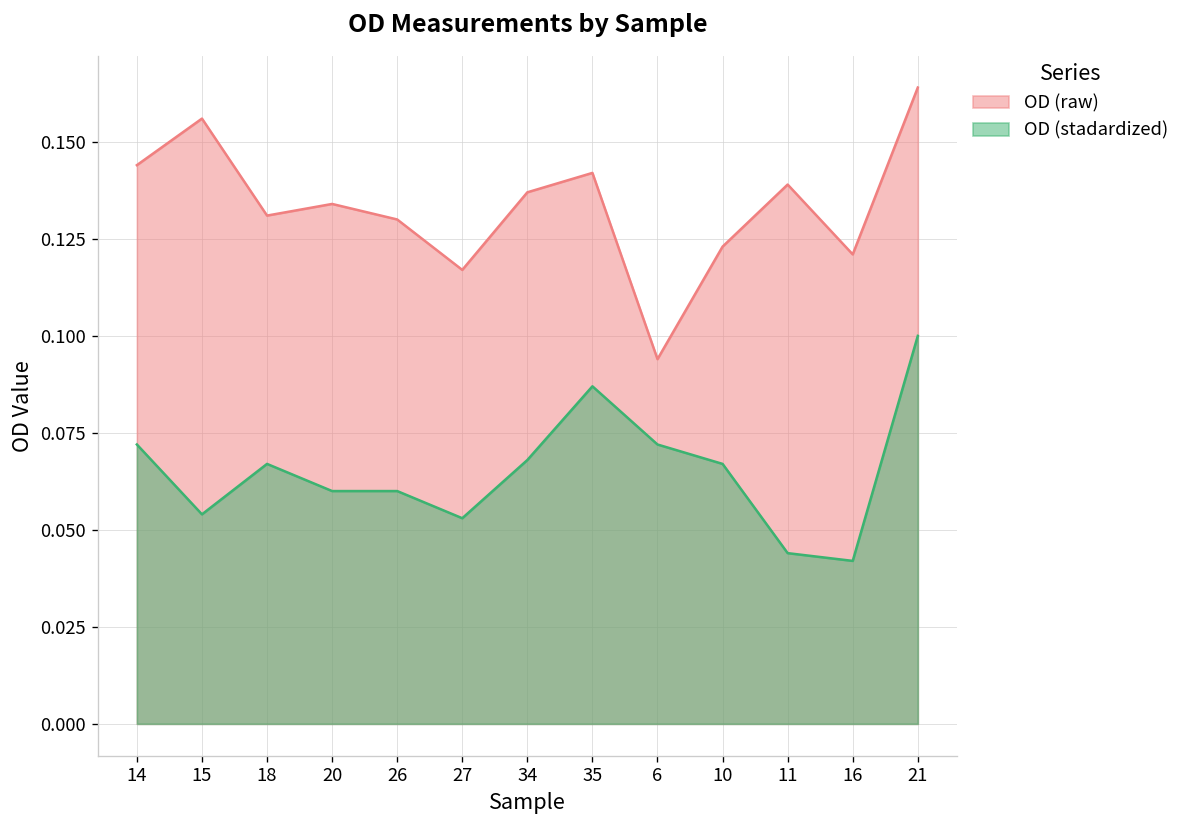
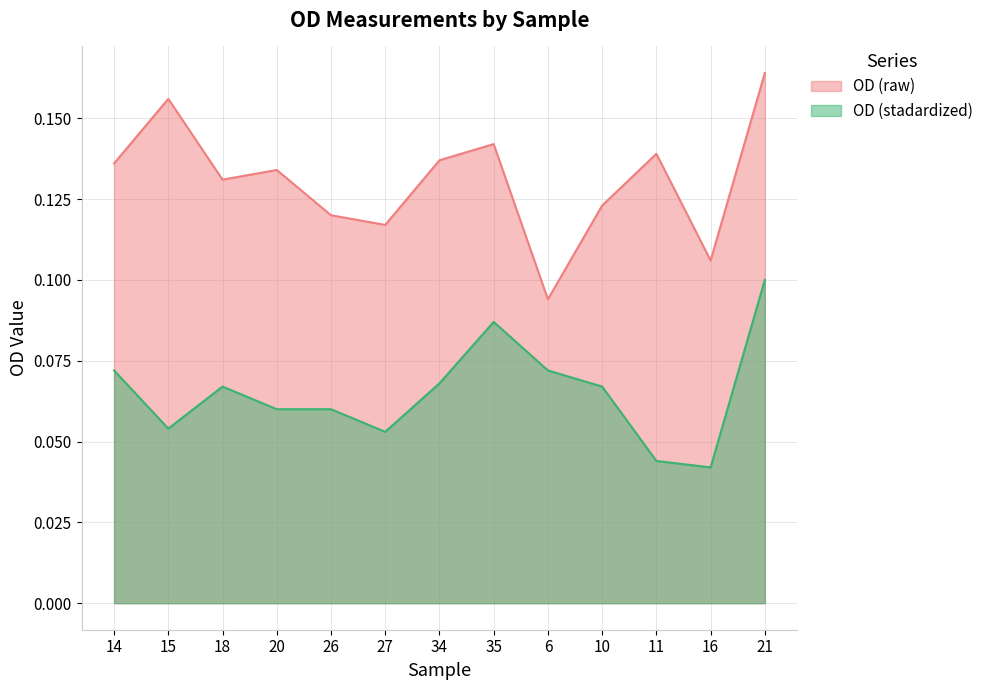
OD (raw), 14: 0.144 -> 0.136
OD (raw), 26: 0.13 -> 0.12
OD (raw), 16: 0.121 -> 0.106
